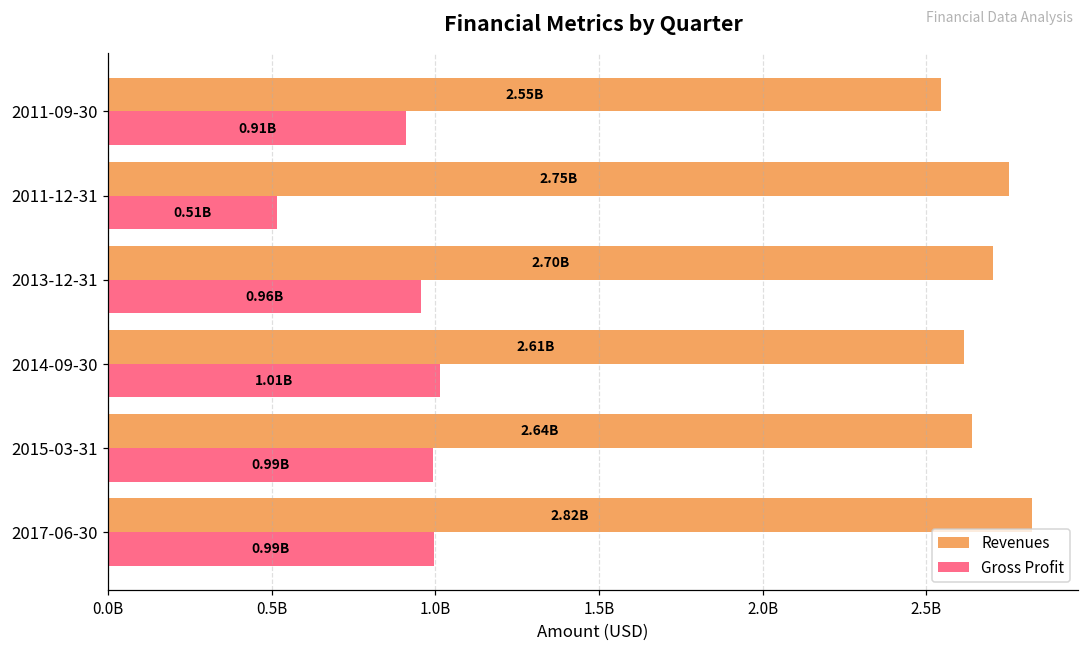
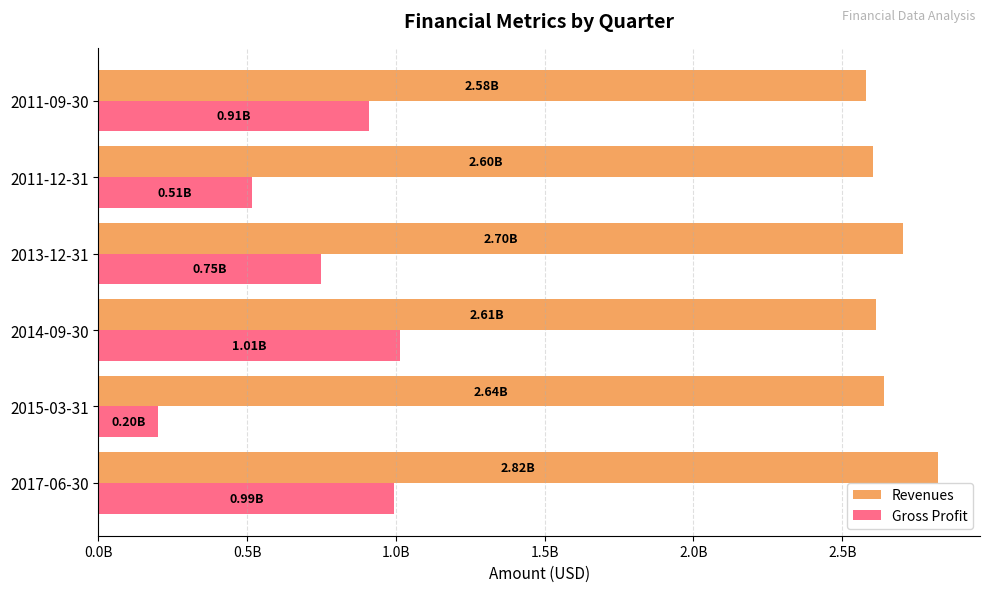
Revenues, 2011-09-30: 2.55B -> 2.58B
Revenues, 2011-12-31: 2.75B -> 2.60B
Gross Profit, 2013-12-31: 0.96B -> 0.75B
Gross Profit, 2015-03-31: 0.99B -> 0.20B
